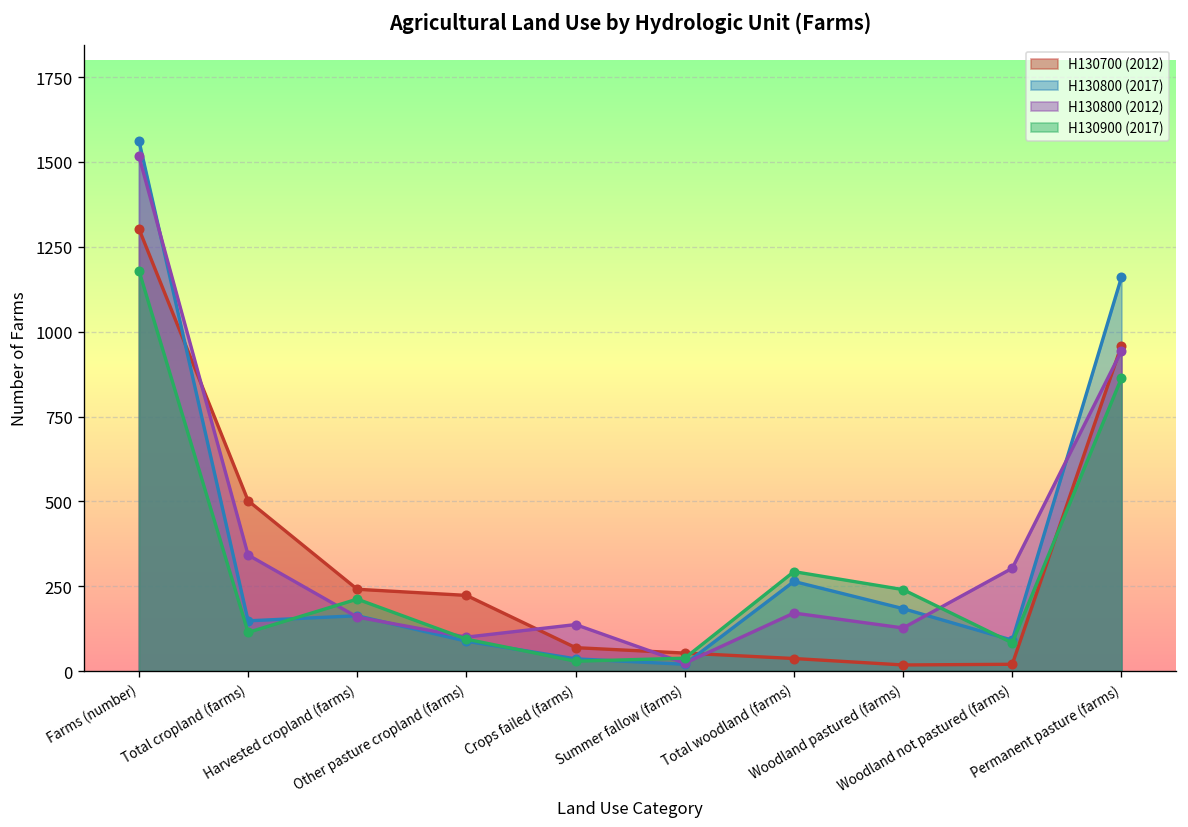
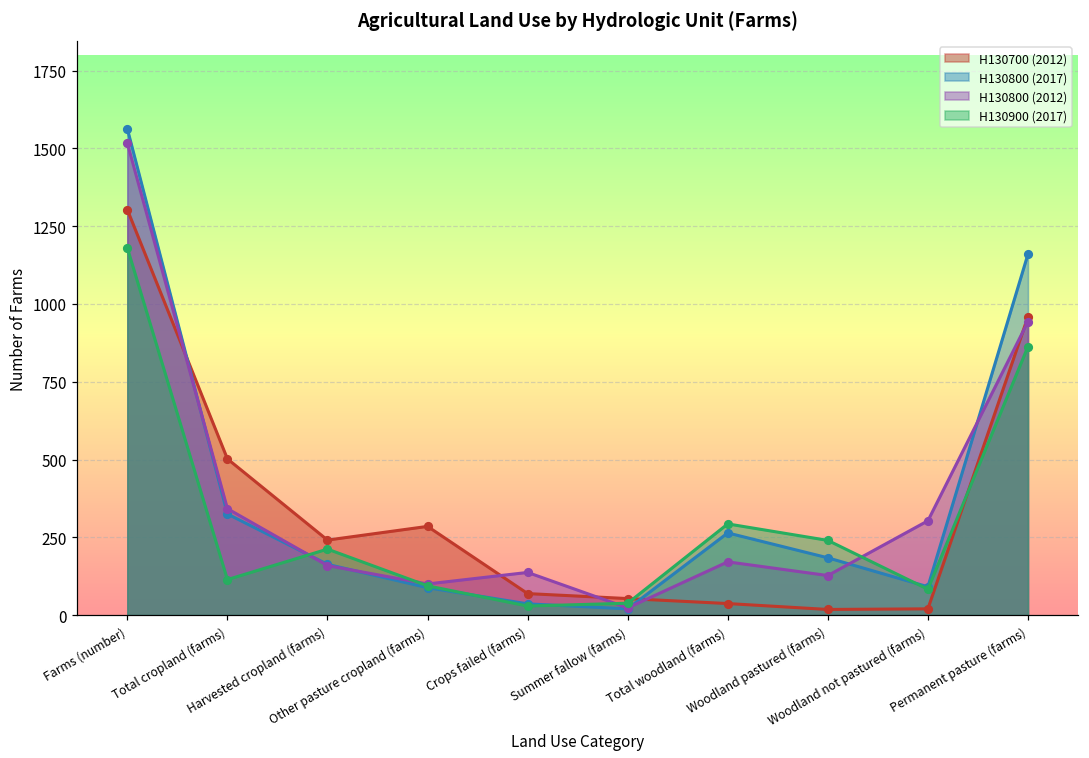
H130800 (2017), Total cropland (farms): 150 -> 330
H130700 (2012), Other pasture cropland (farms): 220 -> 290
